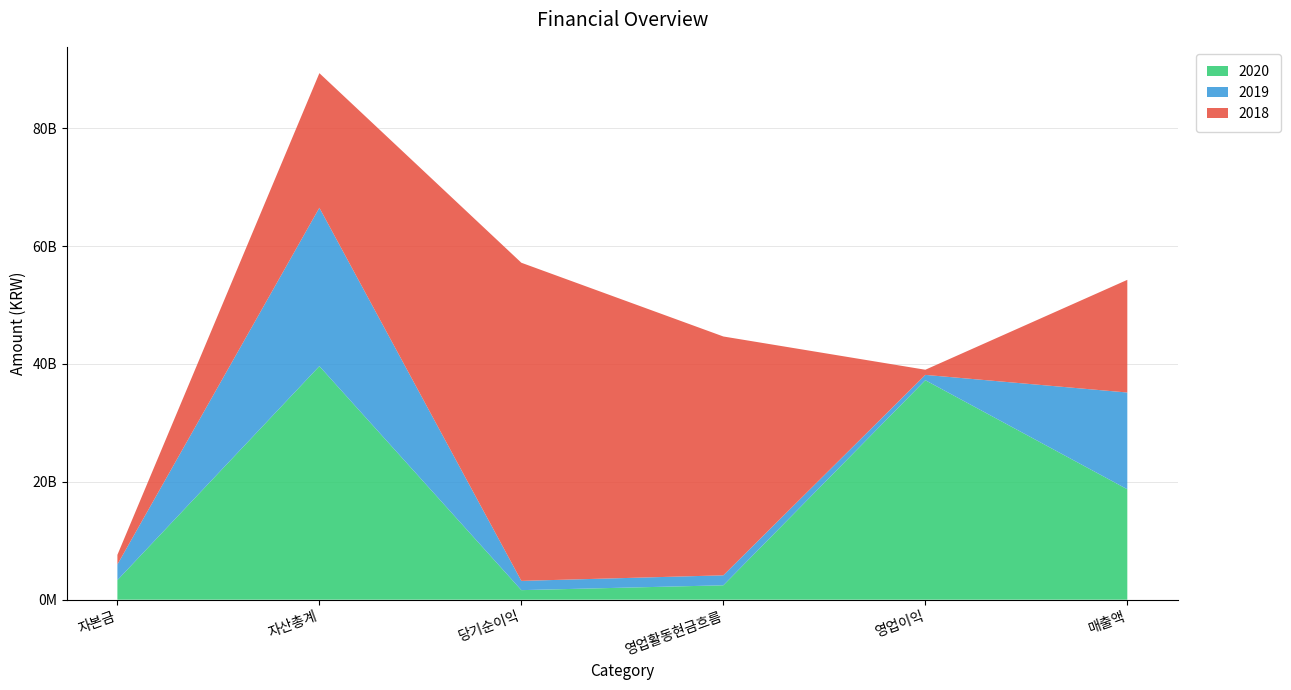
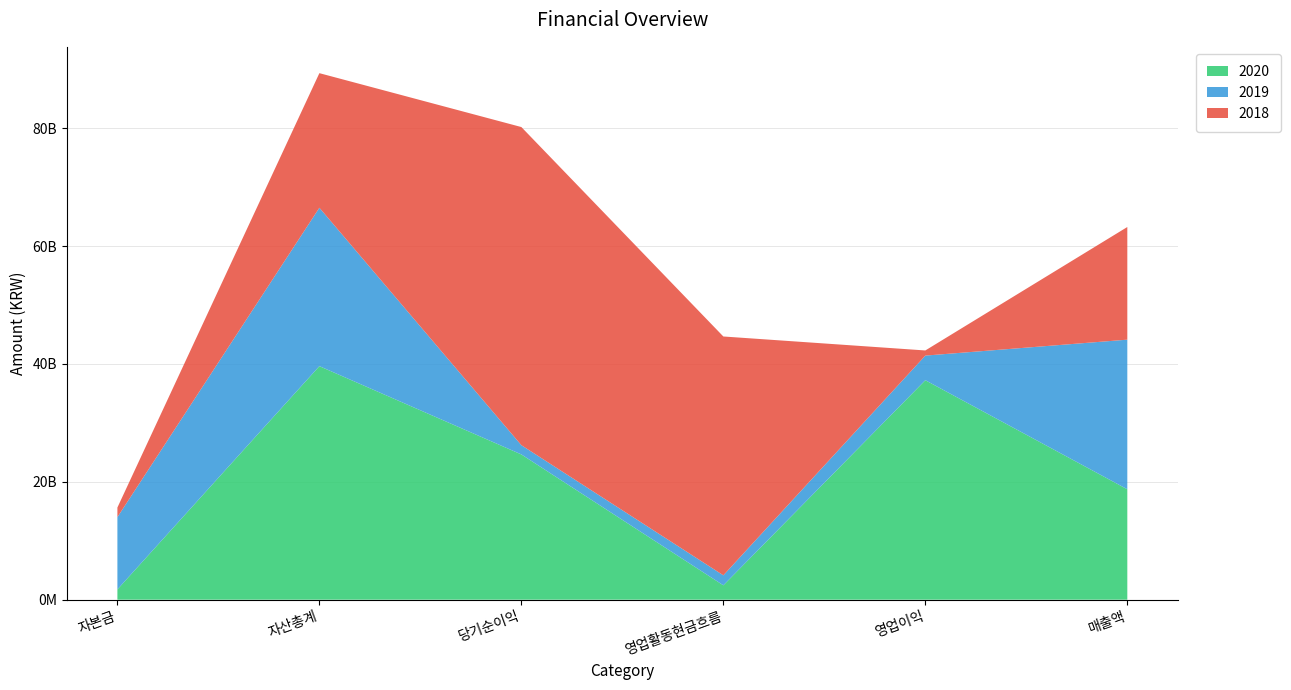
2020, 자본금: 3000000000 -> 2000000000
2019, 자본금: 3000000000 -> 12000000000
2020, 당기순이익: 2000000000 -> 25000000000
2019, 영업이익: 1000000000 -> 4000000000
2019, 매출액: 16000000000 -> 25000000000
